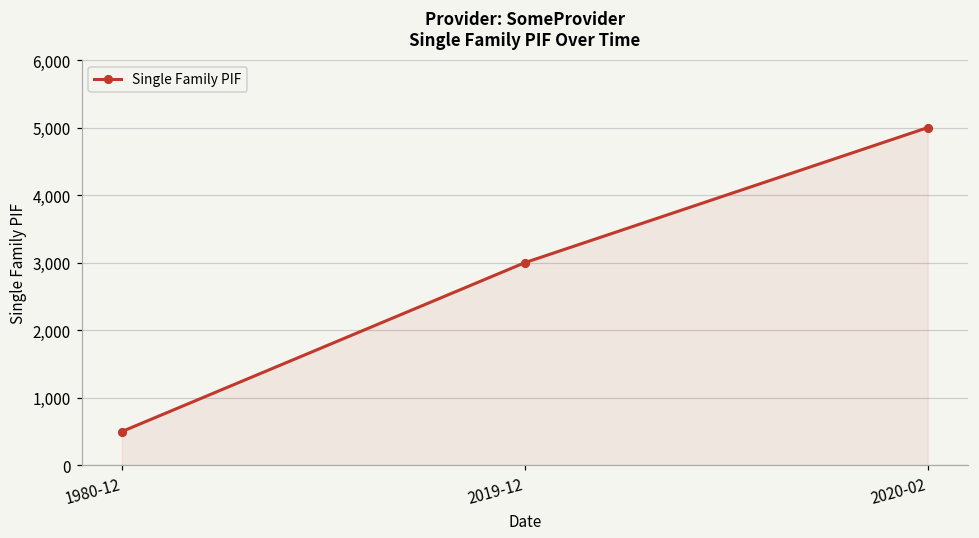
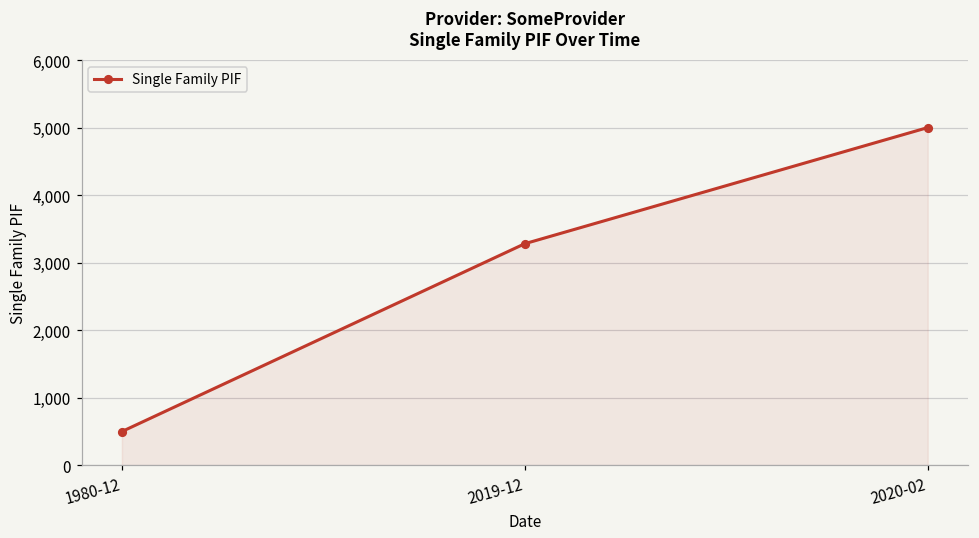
2019-12: 3,000 -> 3,300
